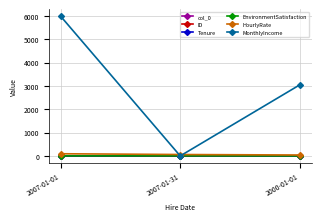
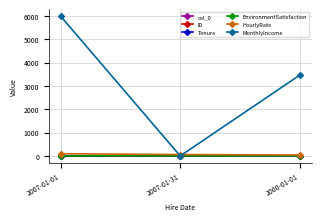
MonthlyIncome, 2000-01-01: 3100 -> 3500
